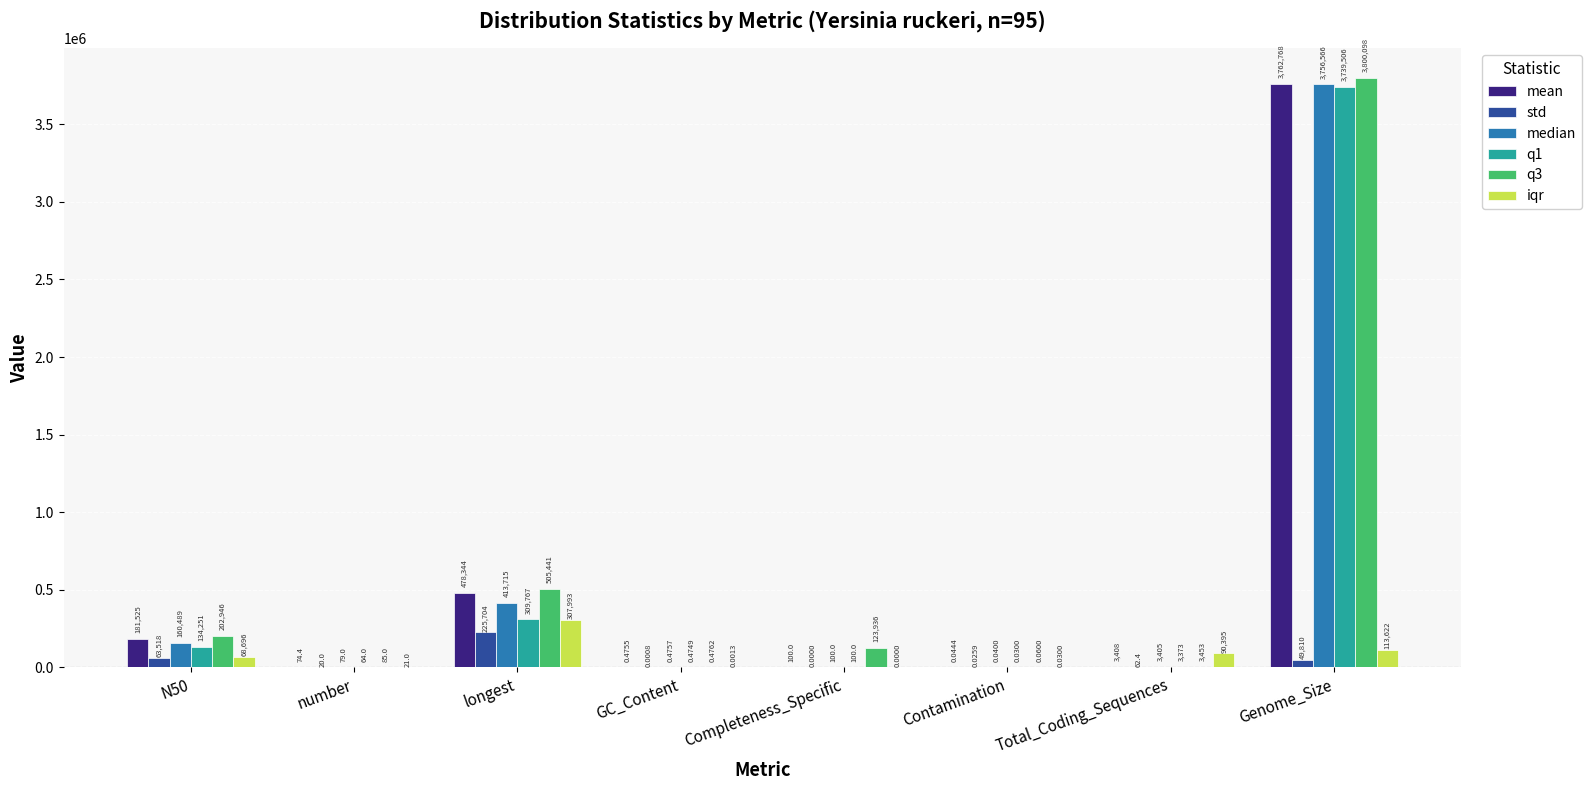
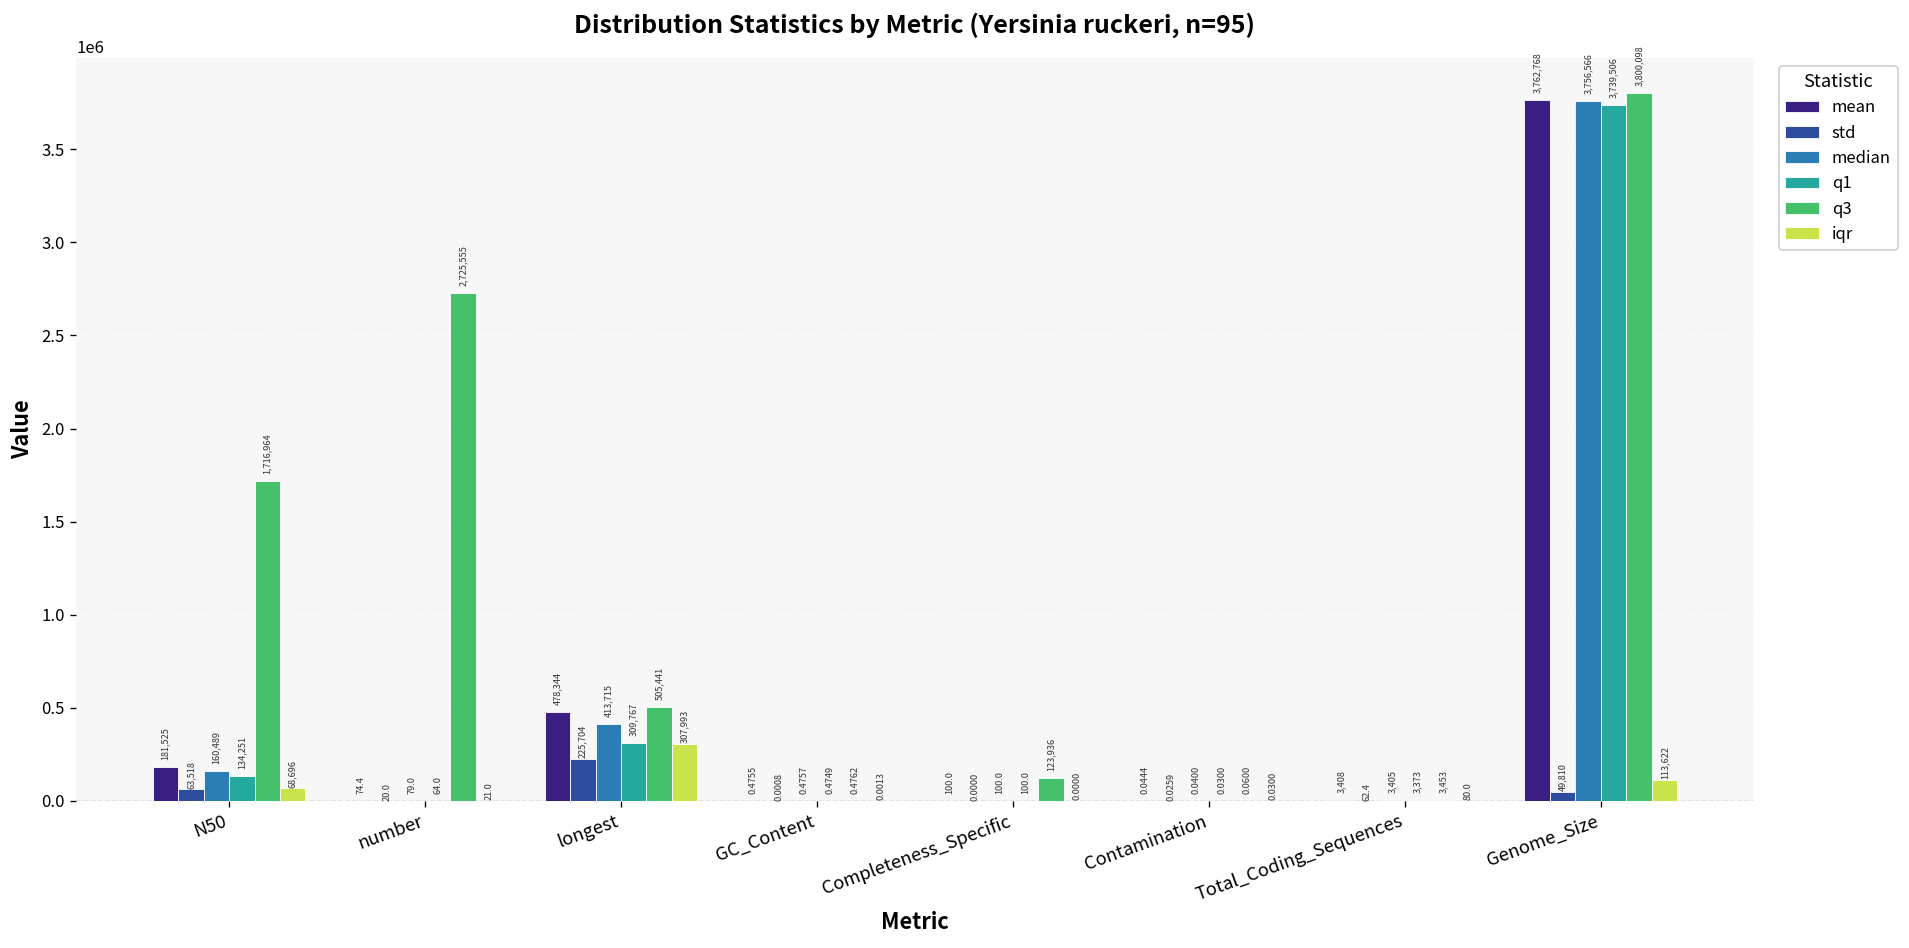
q3, N50: 202,946 -> 1,716,964
q3, number: 85.0 -> 2,725,555
iqr, Total_Coding_Sequences: 90,395 -> 80.0
